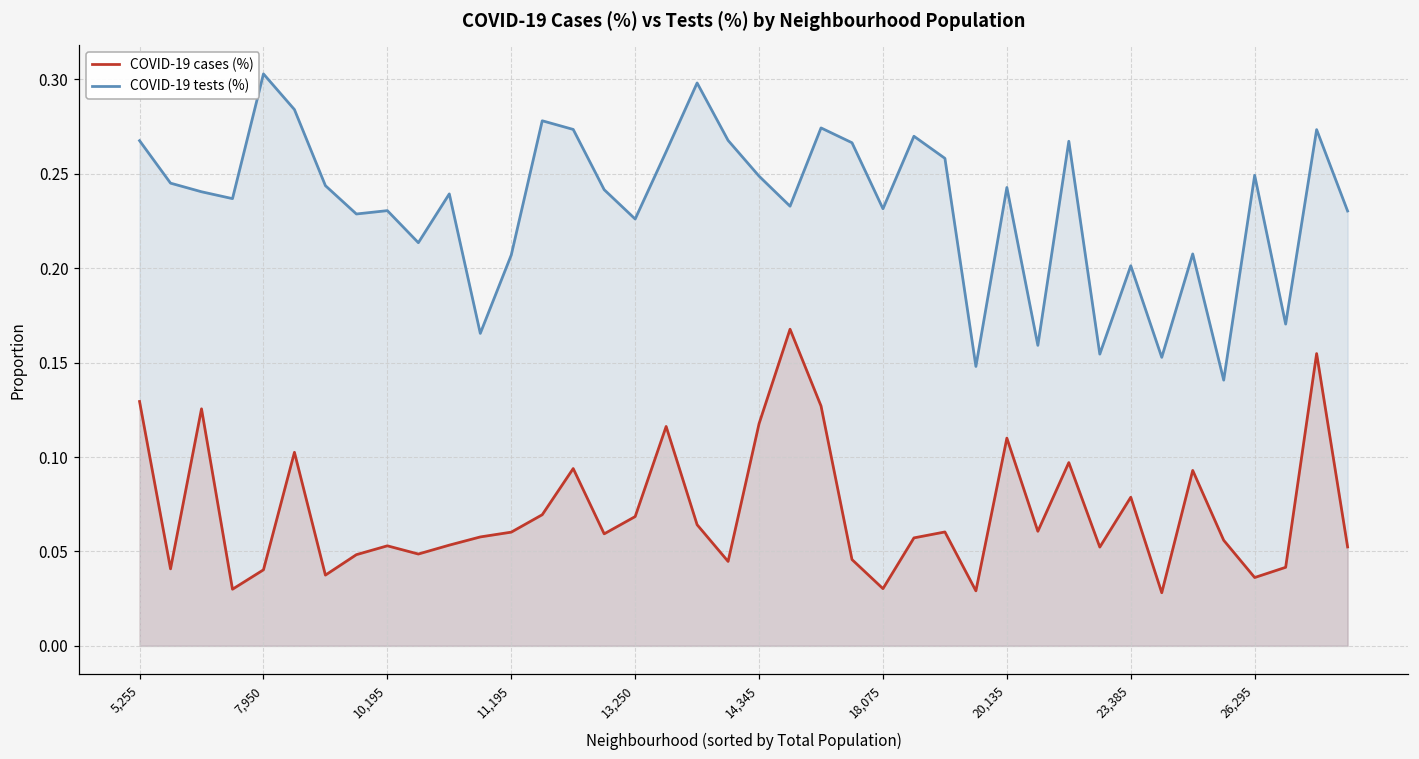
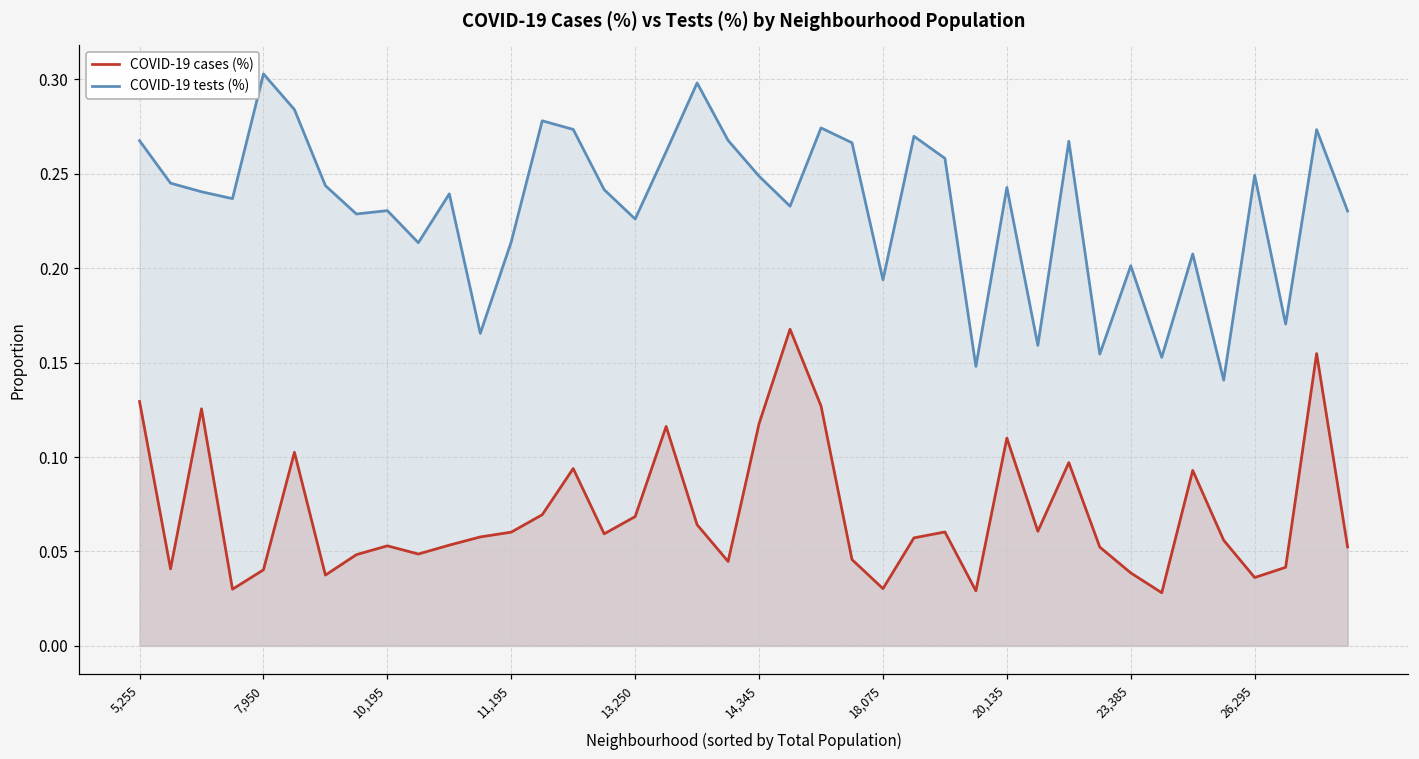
COVID-19 tests (%), 11,195: 0.207 -> 0.214
COVID-19 tests (%), 18,075: 0.231 -> 0.194
COVID-19 cases (%), 23,385: 0.079 -> 0.039
